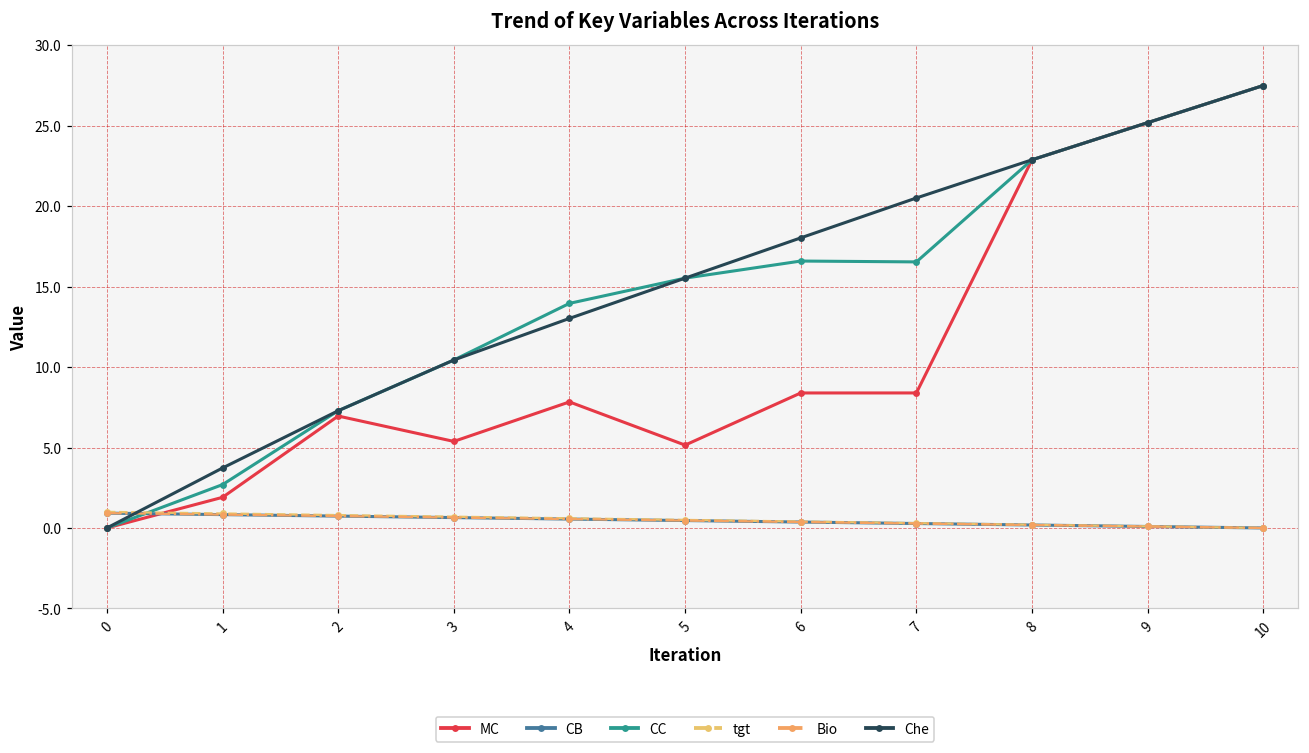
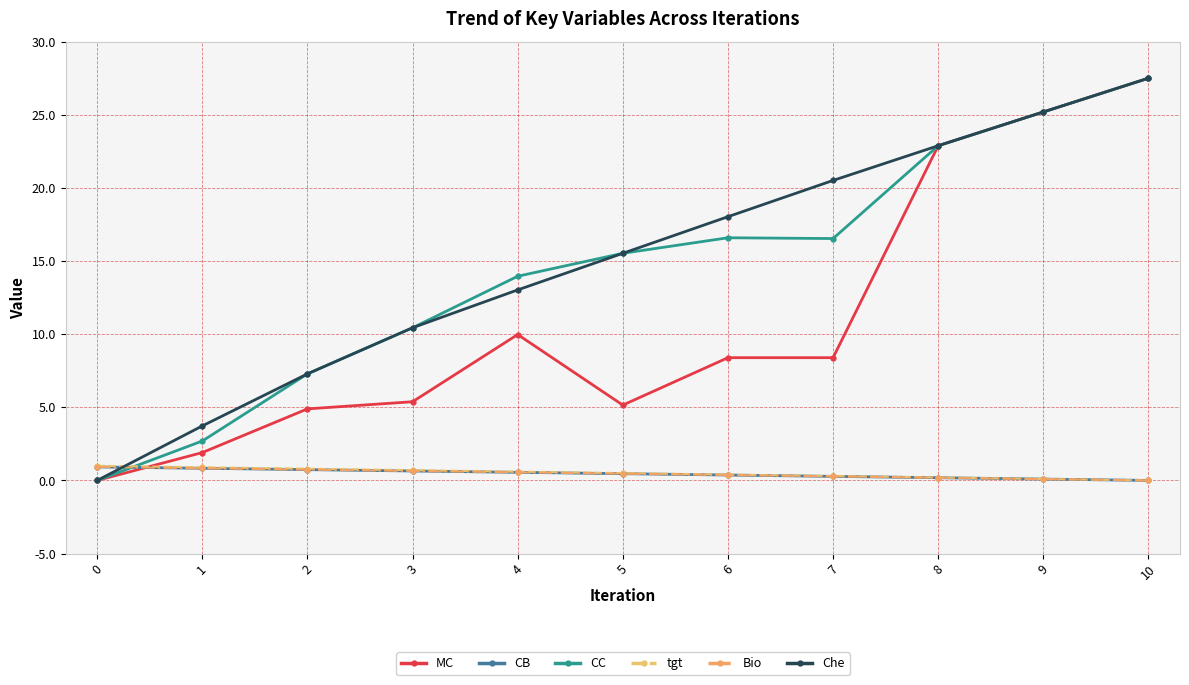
MC, 2: 7.0 -> 4.9
MC, 4: 7.8 -> 10.0
